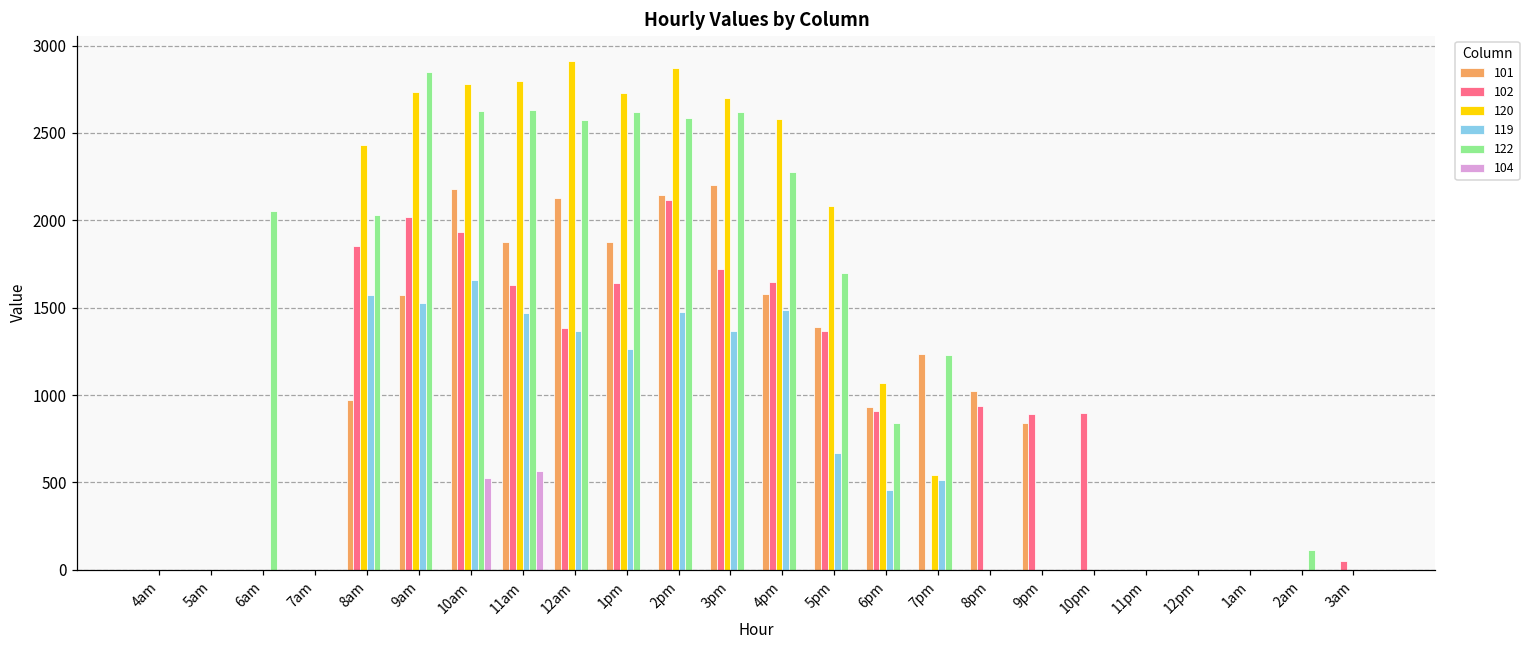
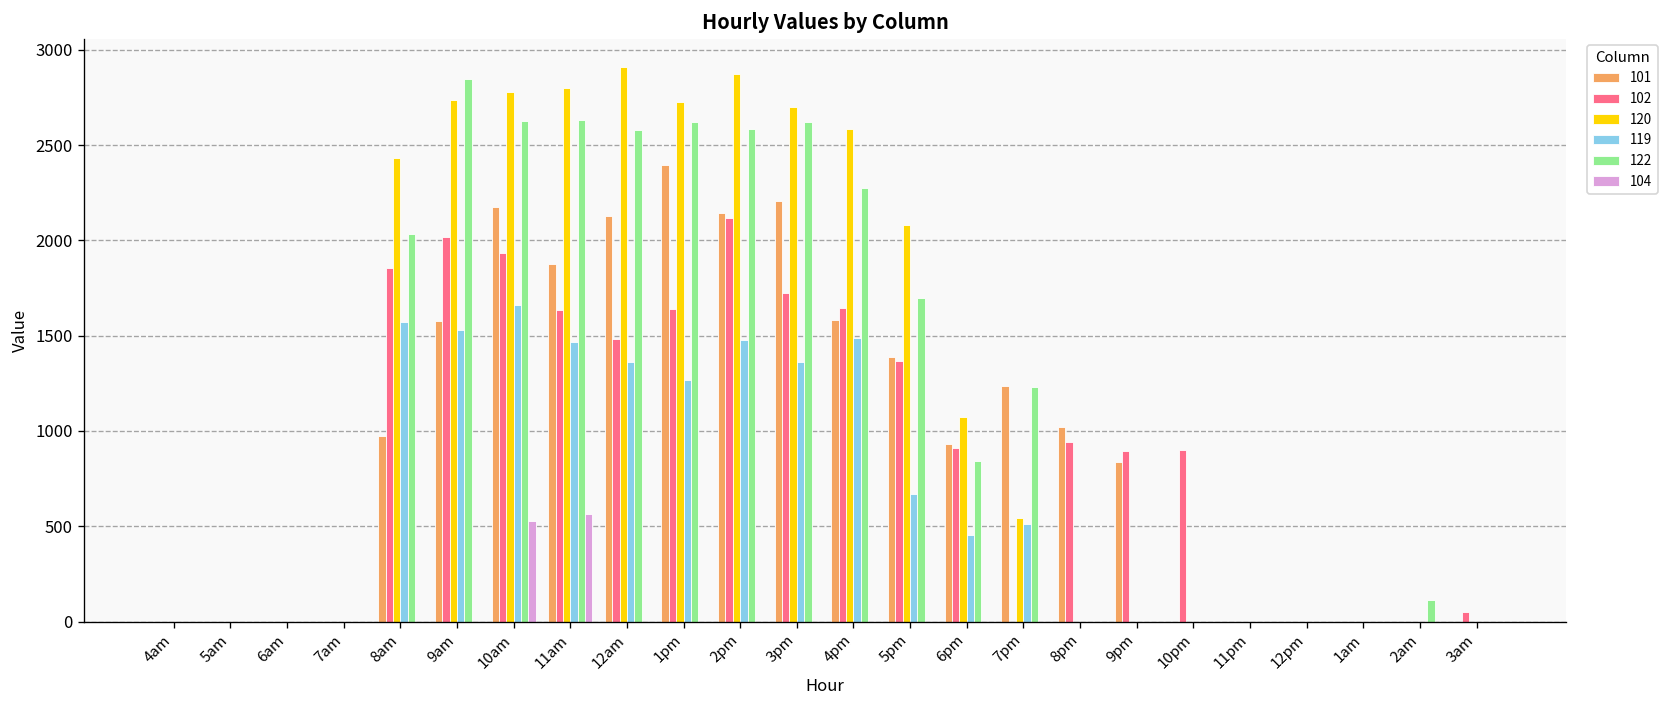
122, 6am: 2050 -> 0
102, 12am: 1380 -> 1480
101, 1pm: 1870 -> 2390
